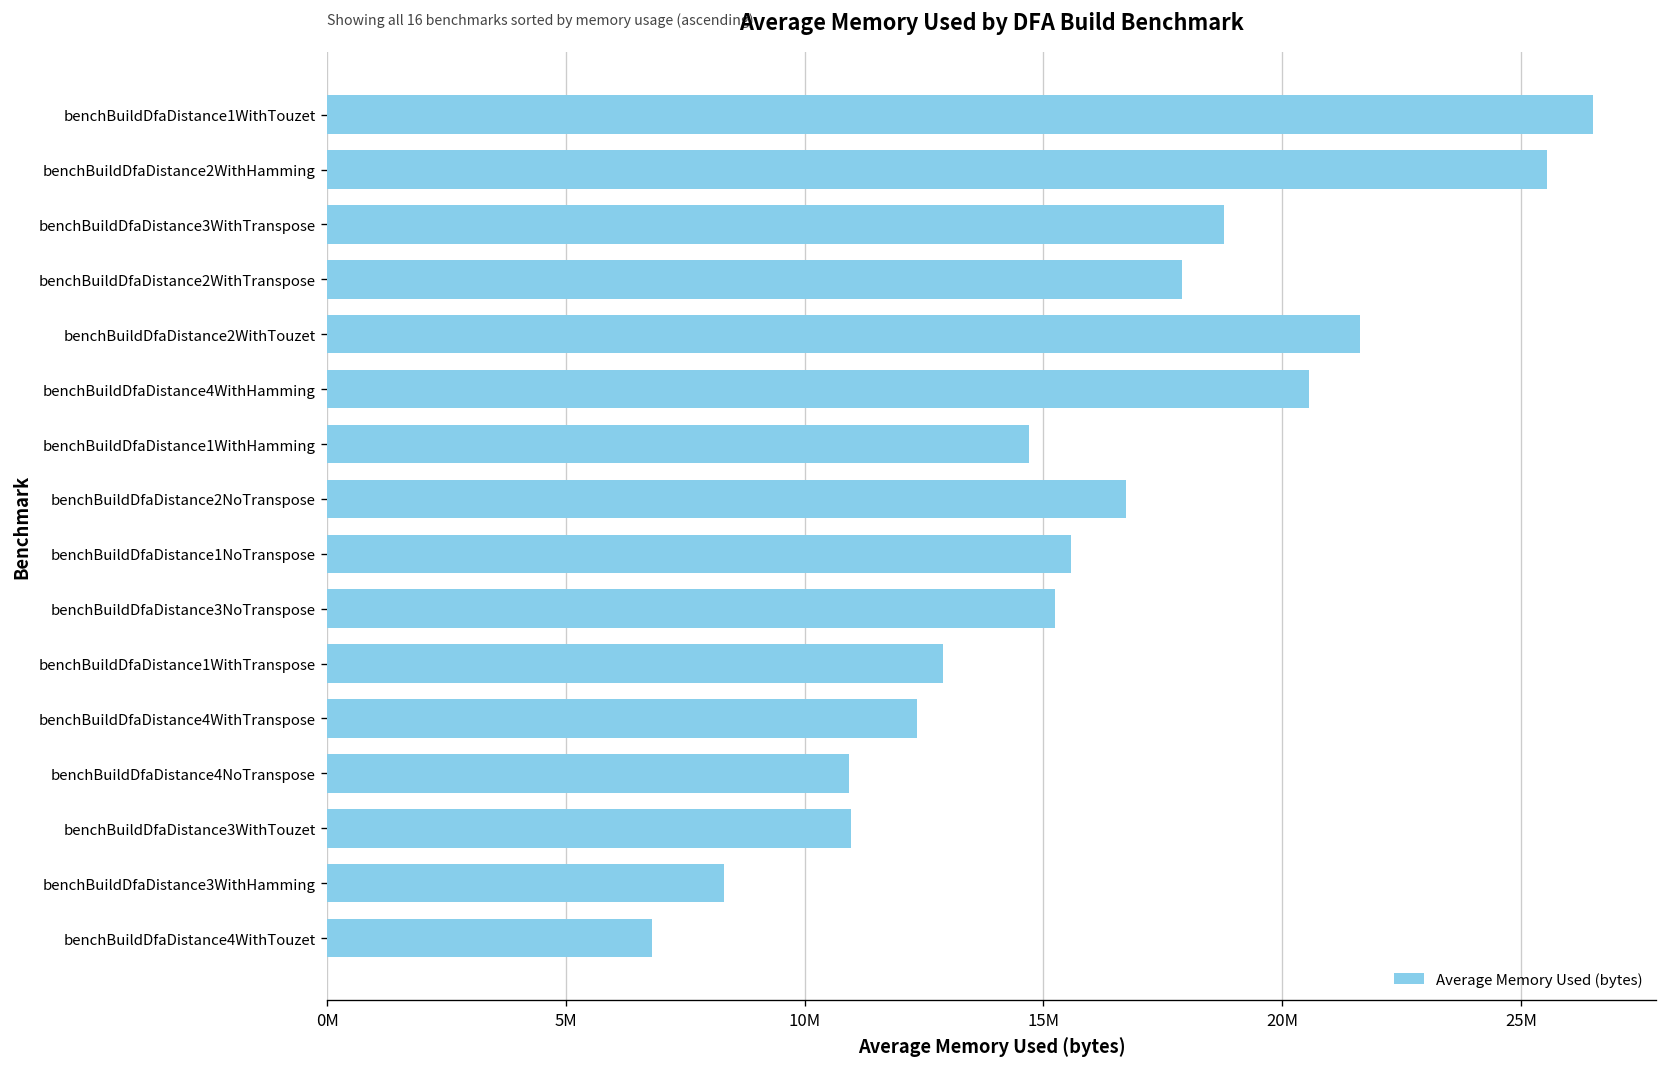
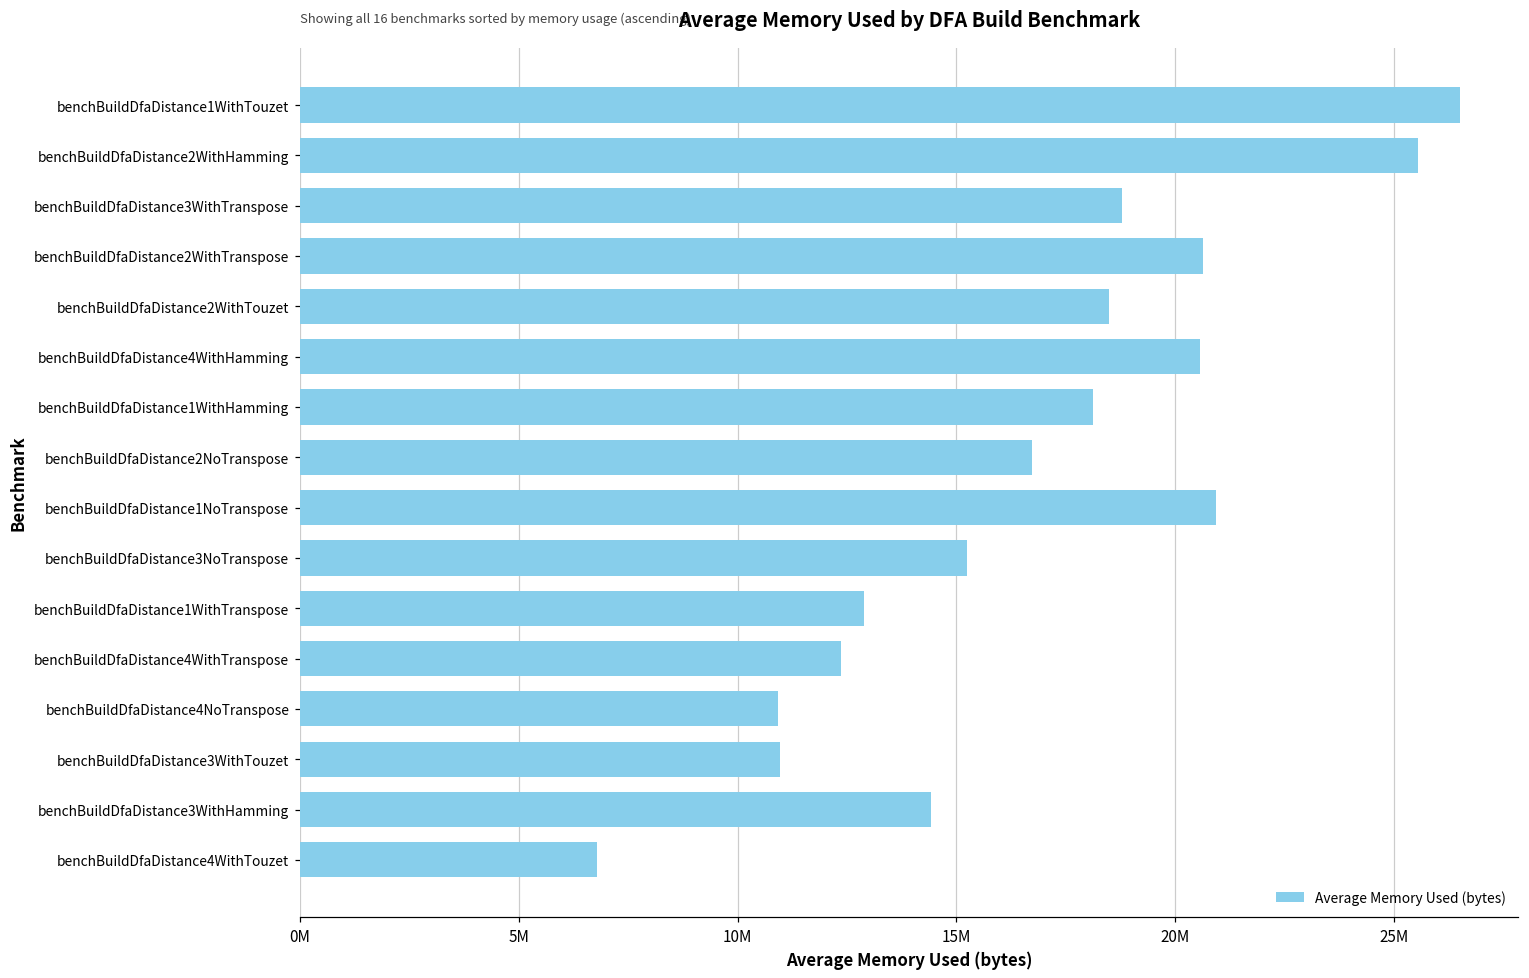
benchBuildDfaDistance2WithTranspose: 17900000 -> 20600000
benchBuildDfaDistance2WithTouzet: 21600000 -> 18500000
benchBuildDfaDistance1WithHamming: 14700000 -> 18100000
benchBuildDfaDistance1NoTranspose: 15600000 -> 20900000
benchBuildDfaDistance3WithHamming: 8300000 -> 14400000
